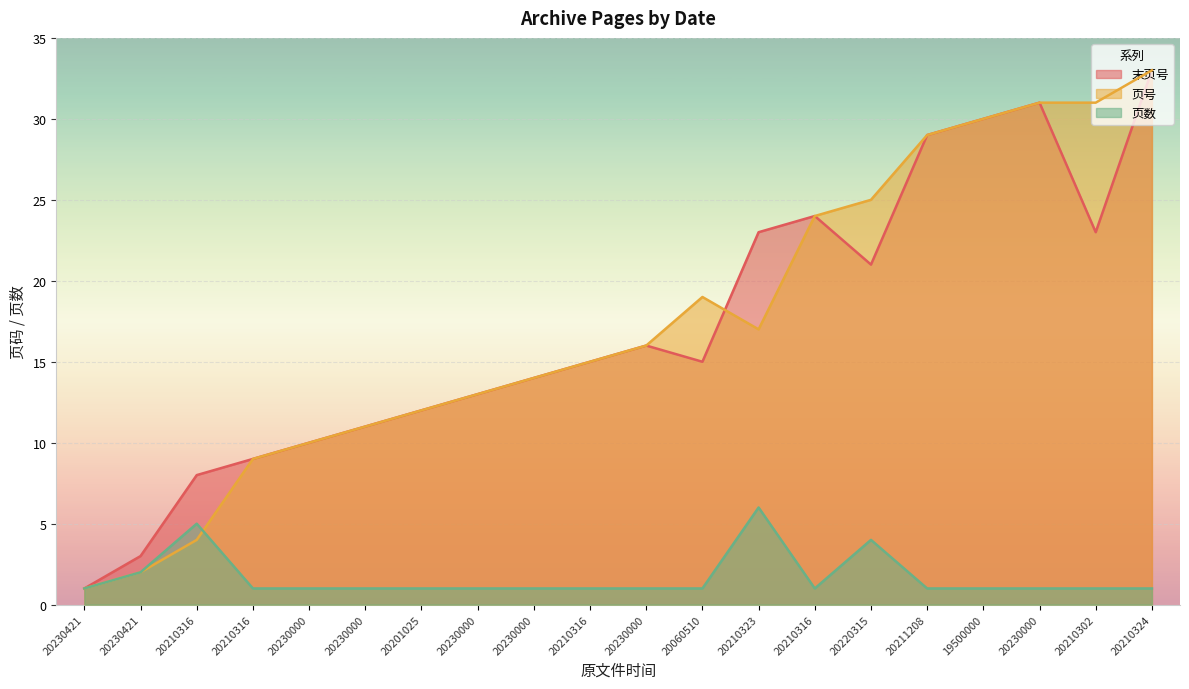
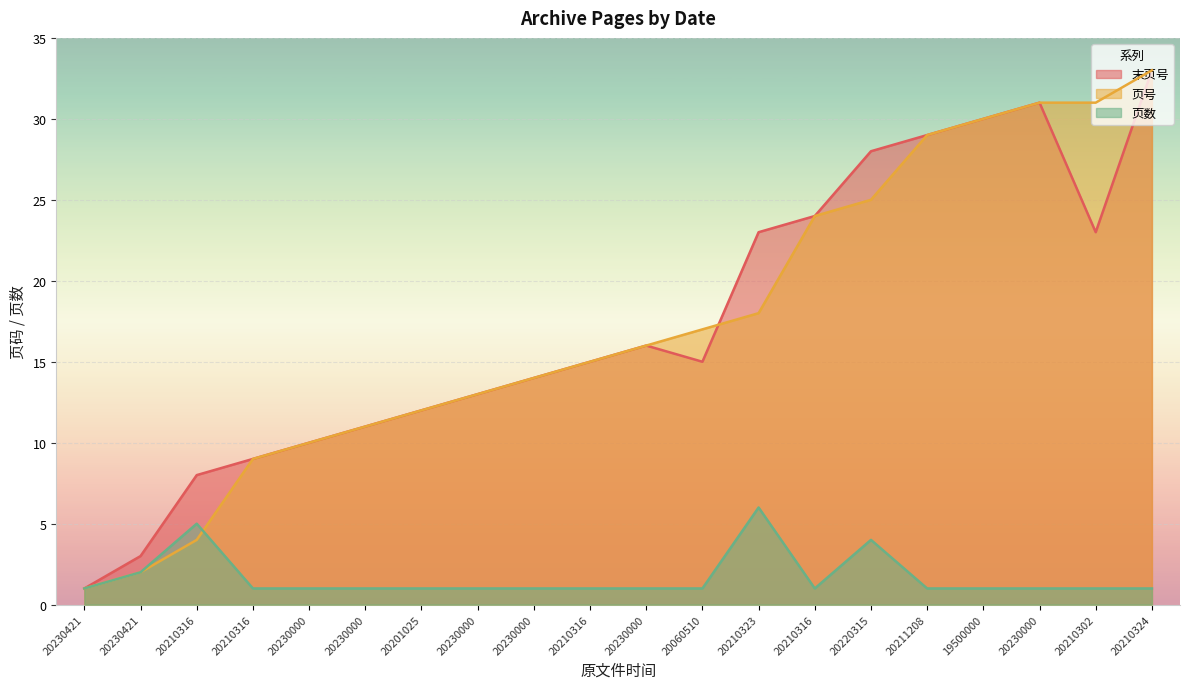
页号, 20060510: 19 -> 17
页号, 20210323: 17 -> 18
末页号, 20220315: 21 -> 28
